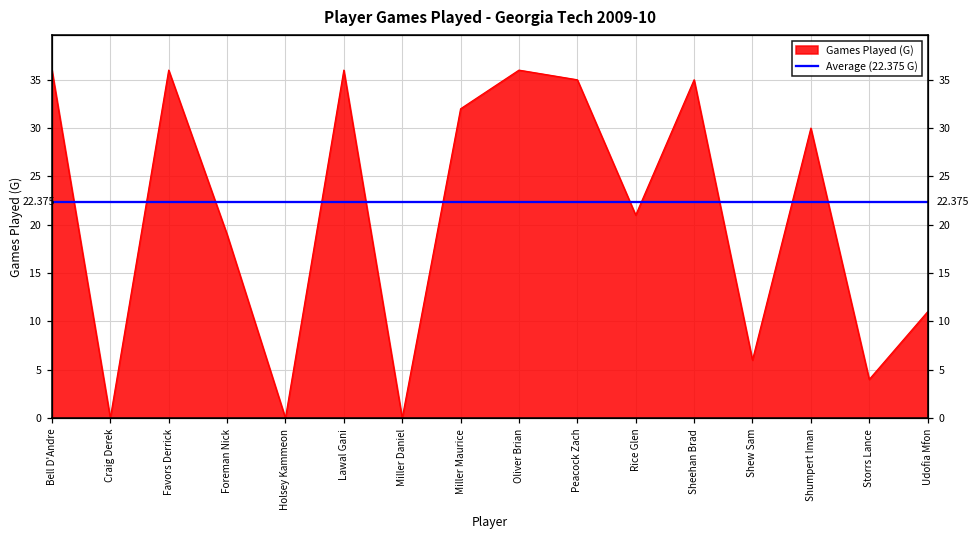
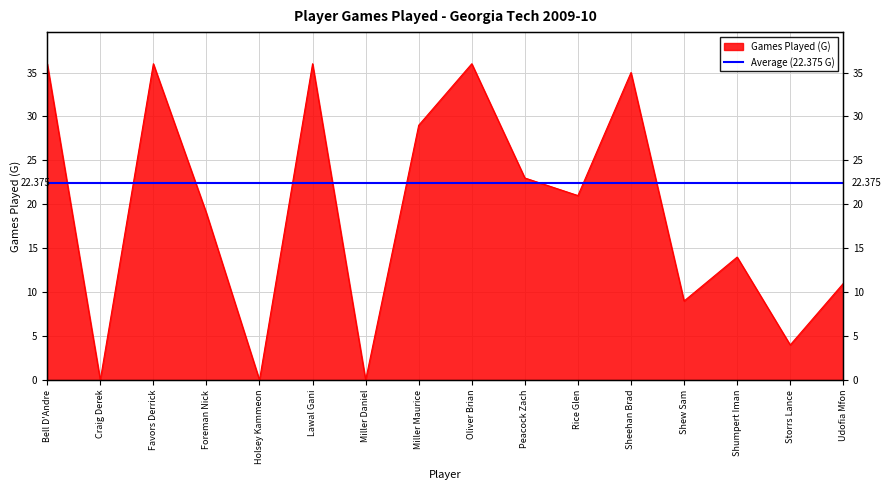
Miller Maurice: 32 -> 29
Peacock Zach: 35 -> 23
Shew Sam: 6 -> 9
Shumpert Iman: 30 -> 14
